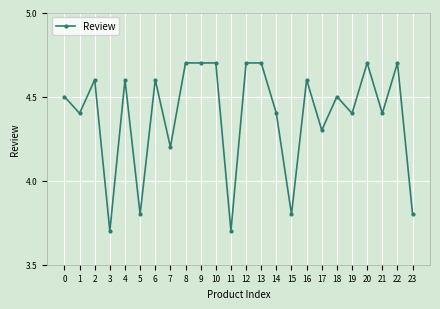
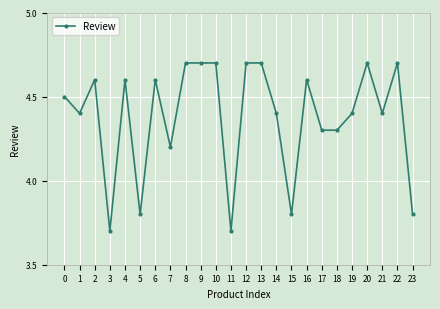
18: 4.5 -> 4.3
